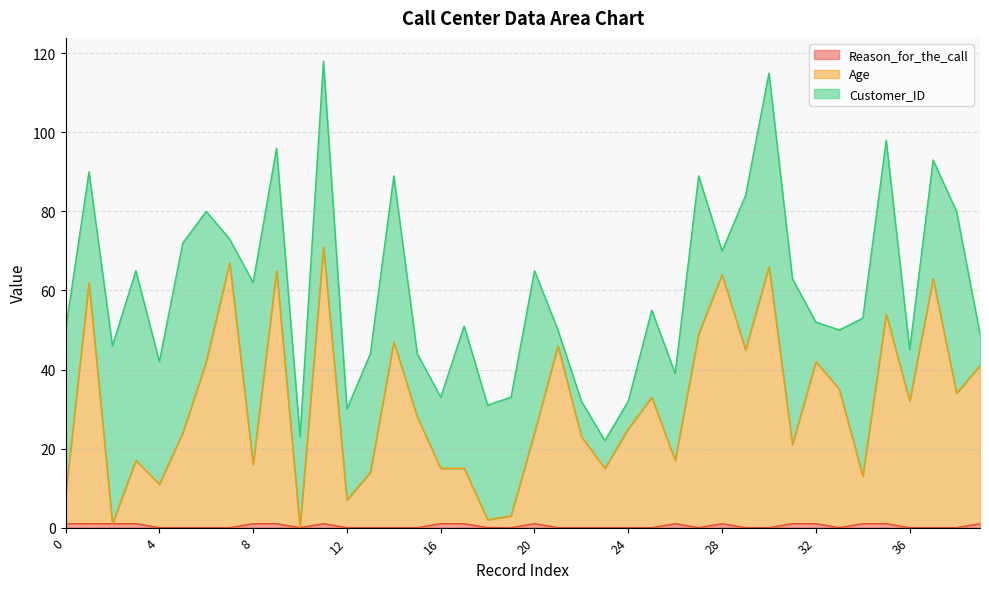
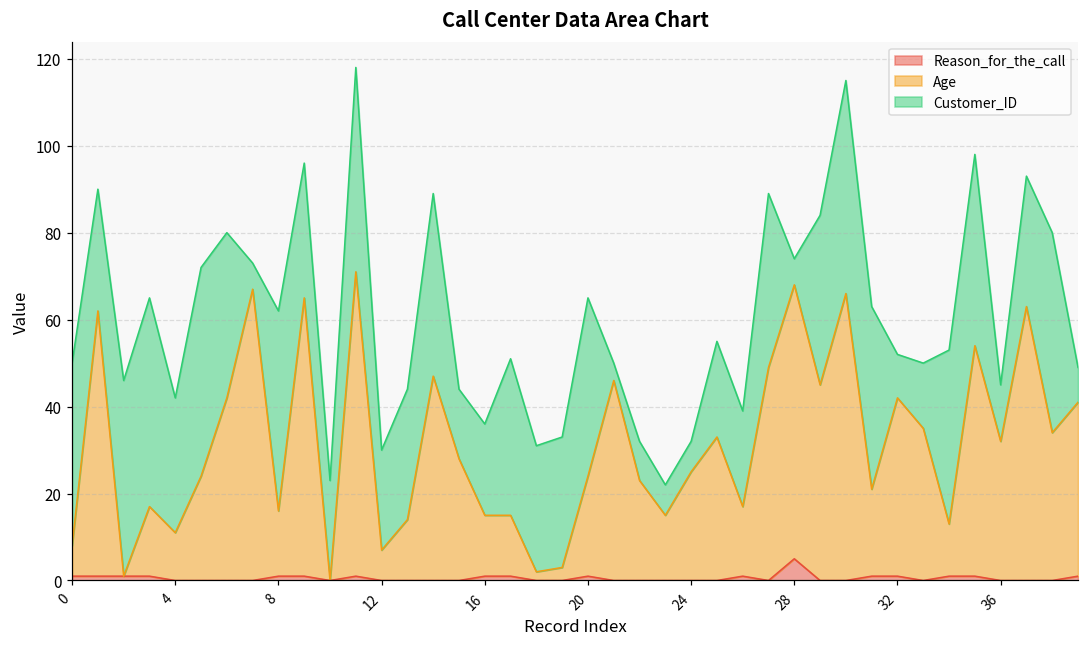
Customer_ID, 16: 18 -> 21
Reason_for_the_call, 28: 1 -> 5
